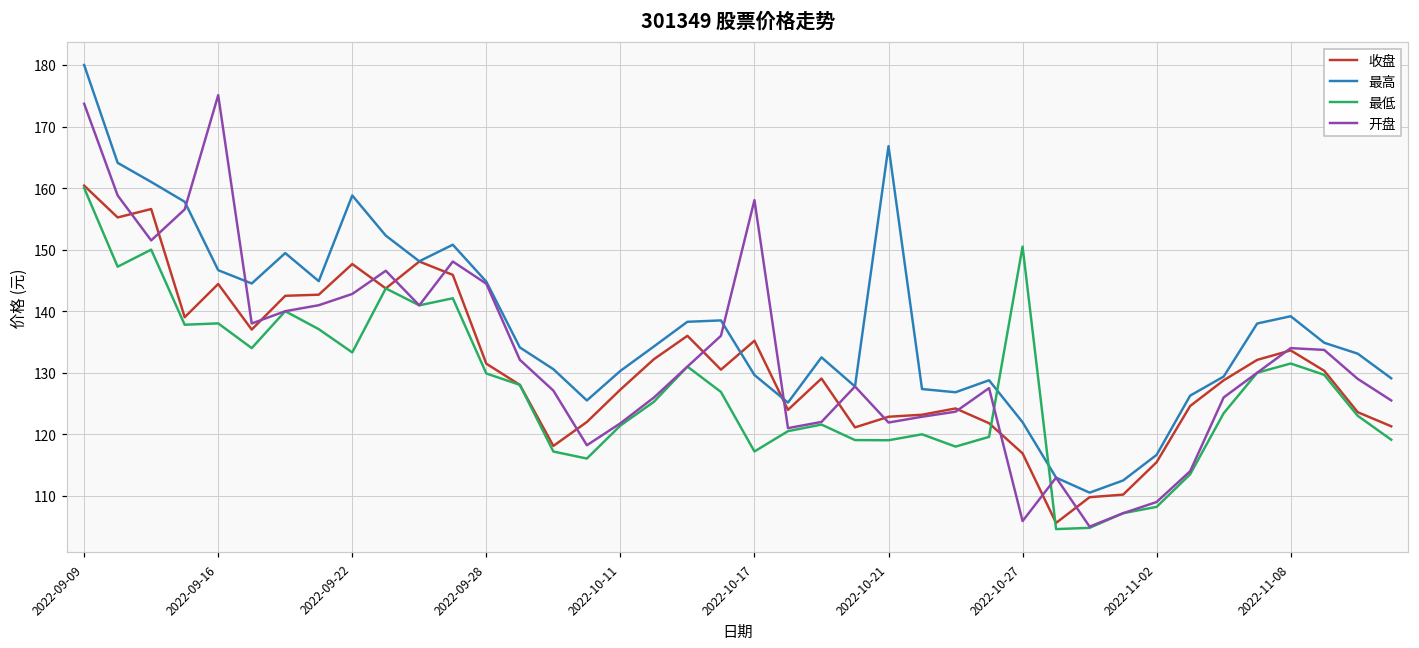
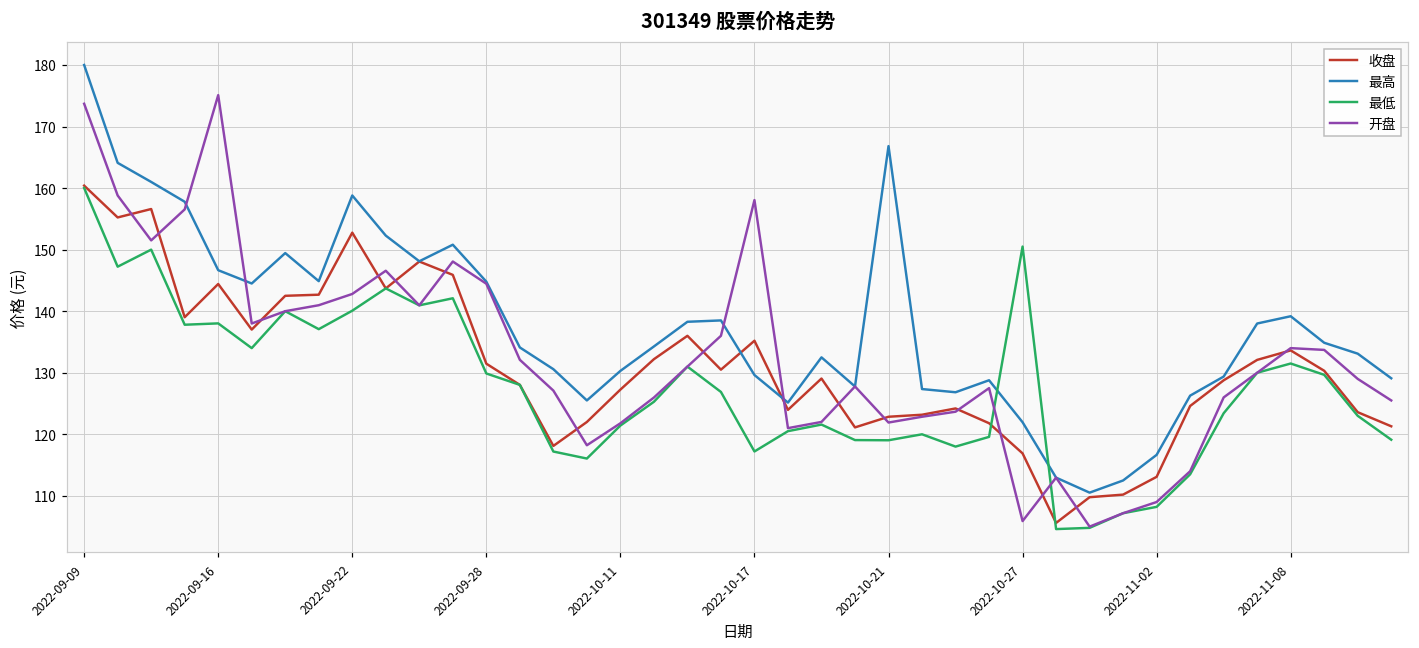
收盘, 2022-09-22: 148 -> 153
最低, 2022-09-22: 133 -> 140
收盘, 2022-11-02: 115 -> 113
